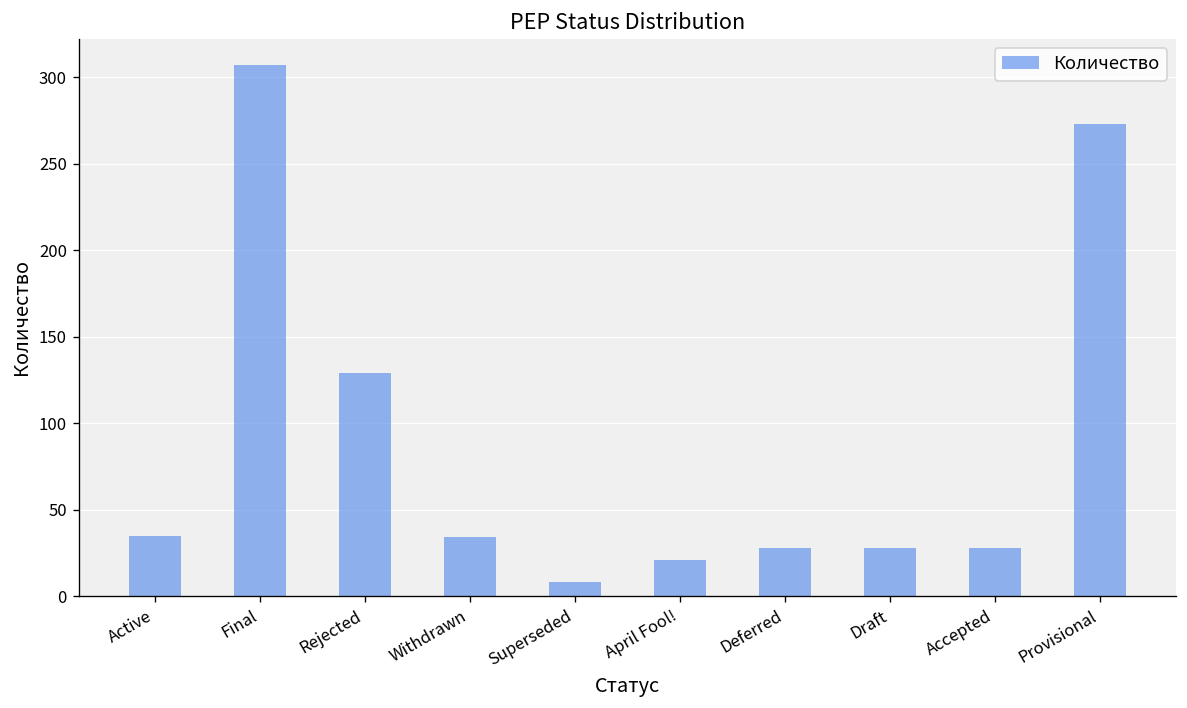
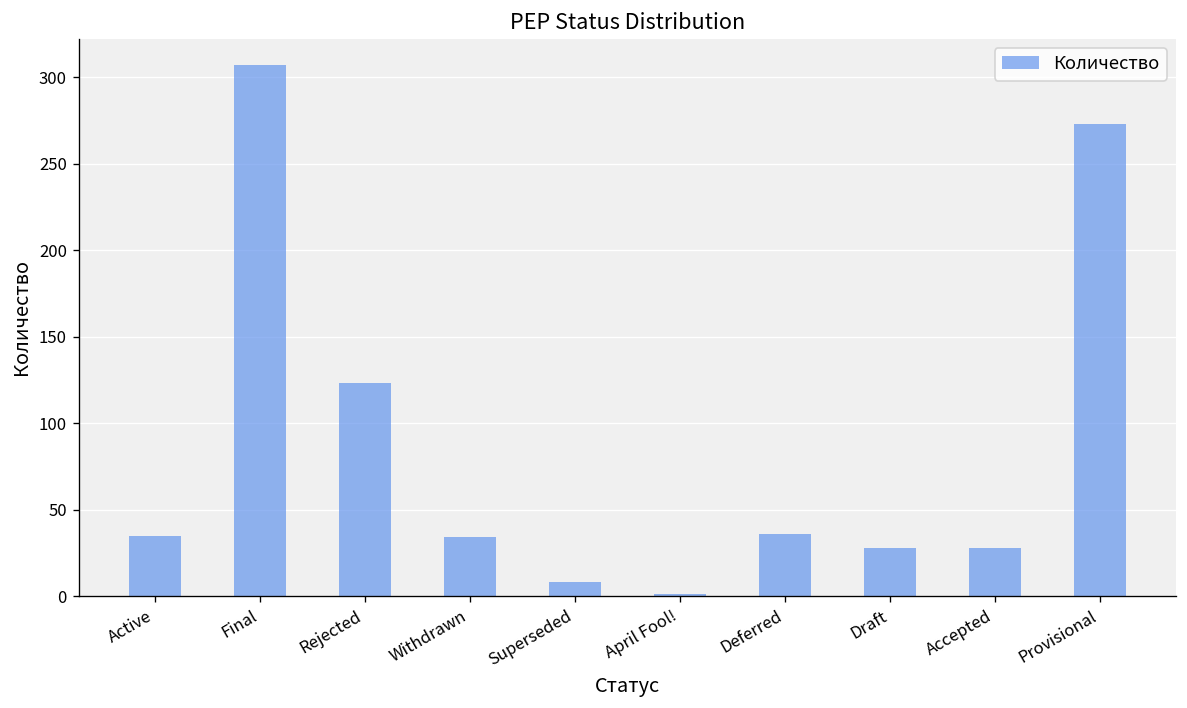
Rejected: 129 -> 123
April Fool!: 21 -> 1
Deferred: 28 -> 36
